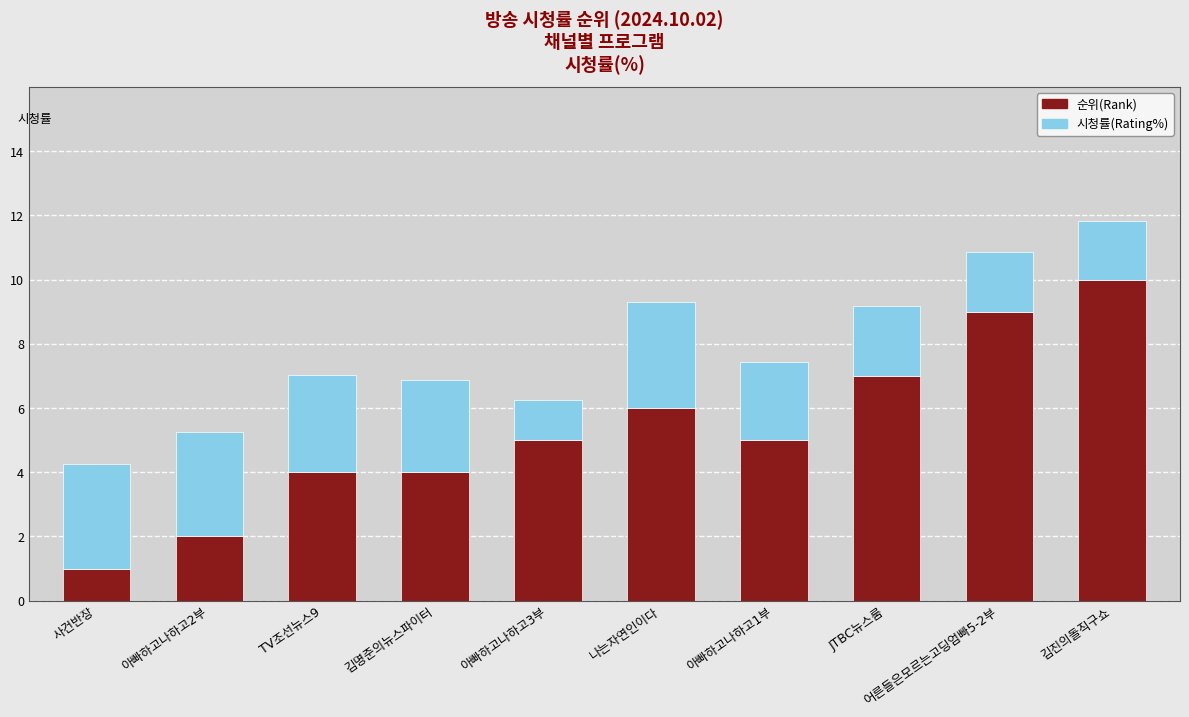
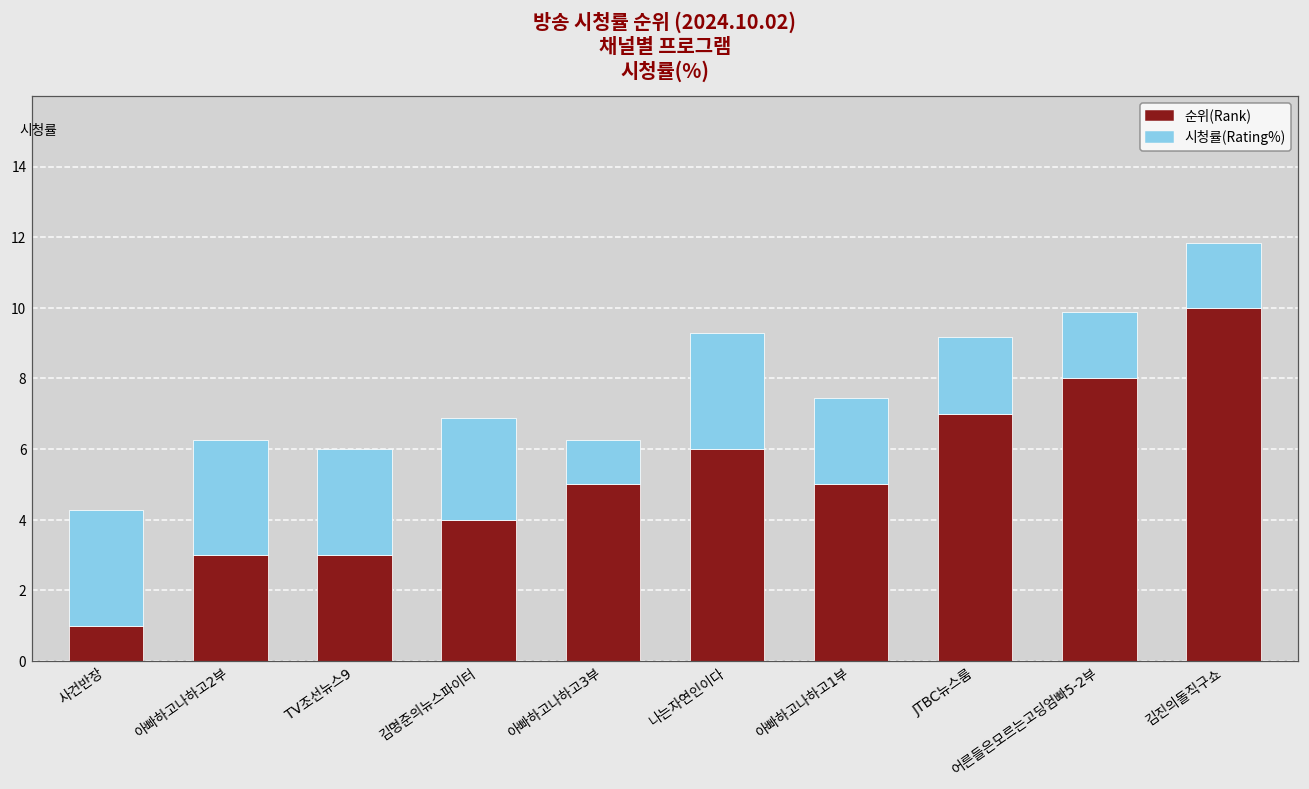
순위(Rank), 아빠하고나하고2부: 2 -> 3
순위(Rank), TV조선뉴스9: 4 -> 3
순위(Rank), 어른들은모르는고딩엄빠5-2부: 9 -> 8
